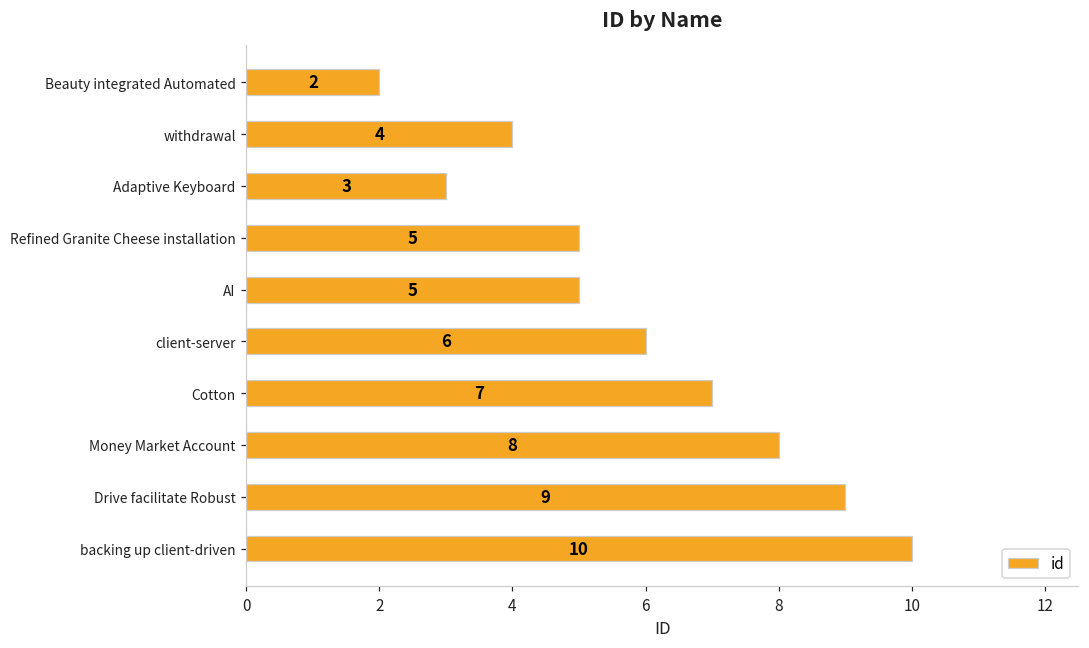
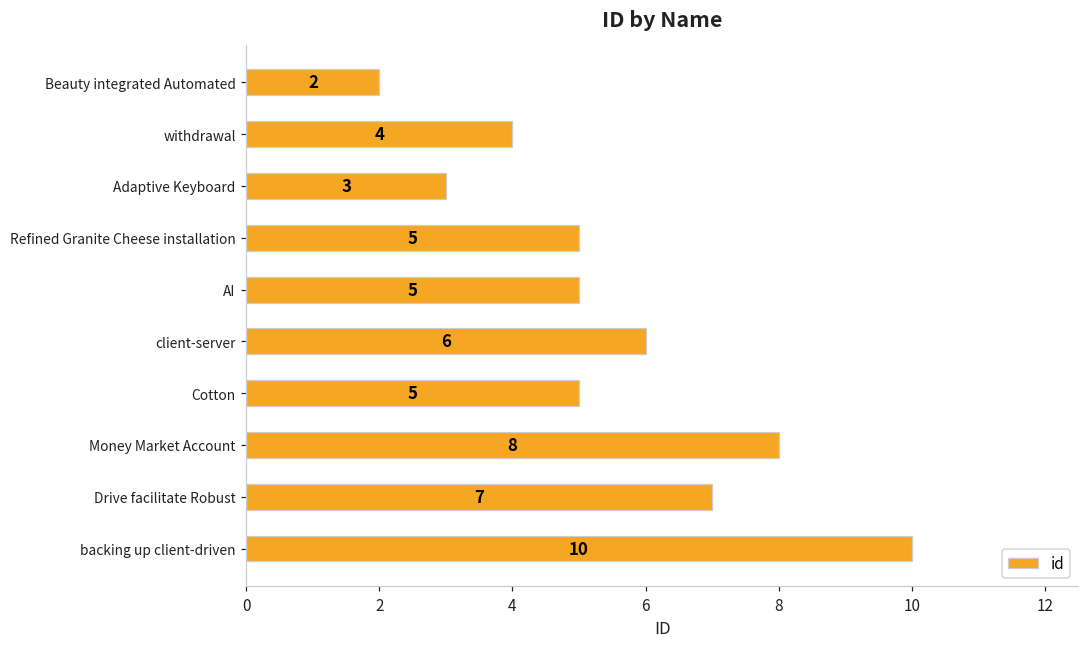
Cotton: 7 -> 5
Drive facilitate Robust: 9 -> 7
